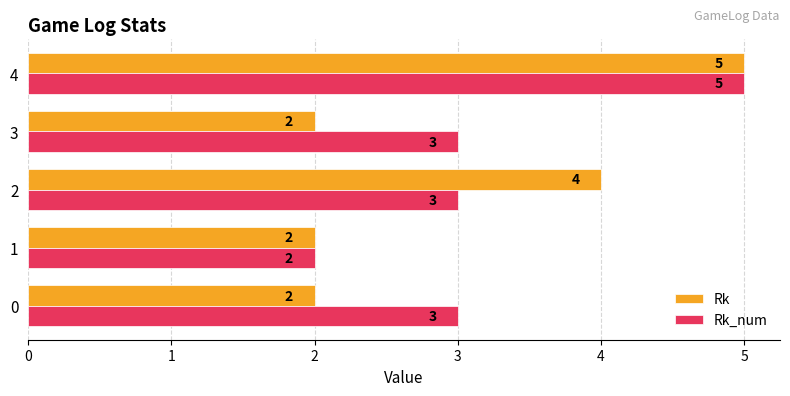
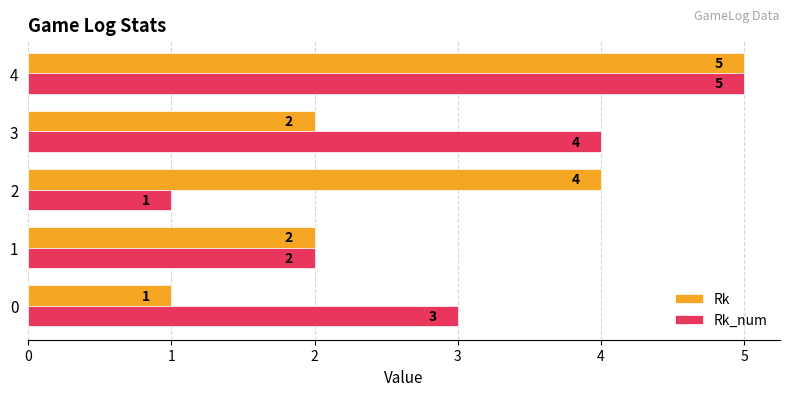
Rk_num, 3: 3 -> 4
Rk_num, 2: 3 -> 1
Rk, 0: 2 -> 1
